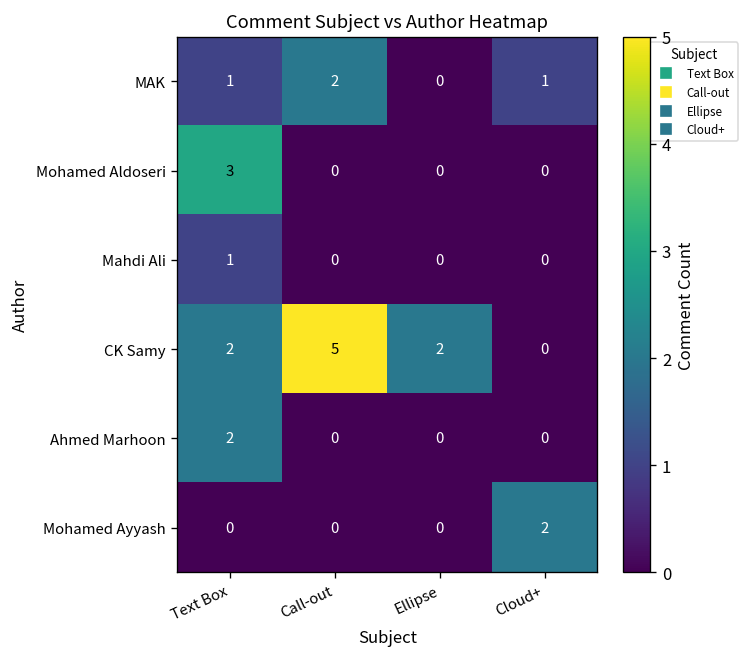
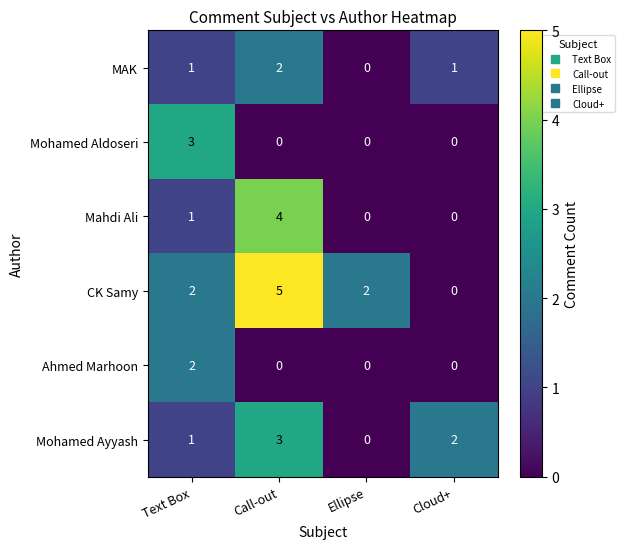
Mahdi Ali, Call-out: 0 -> 4
Mohamed Ayyash, Text Box: 0 -> 1
Mohamed Ayyash, Call-out: 0 -> 3
